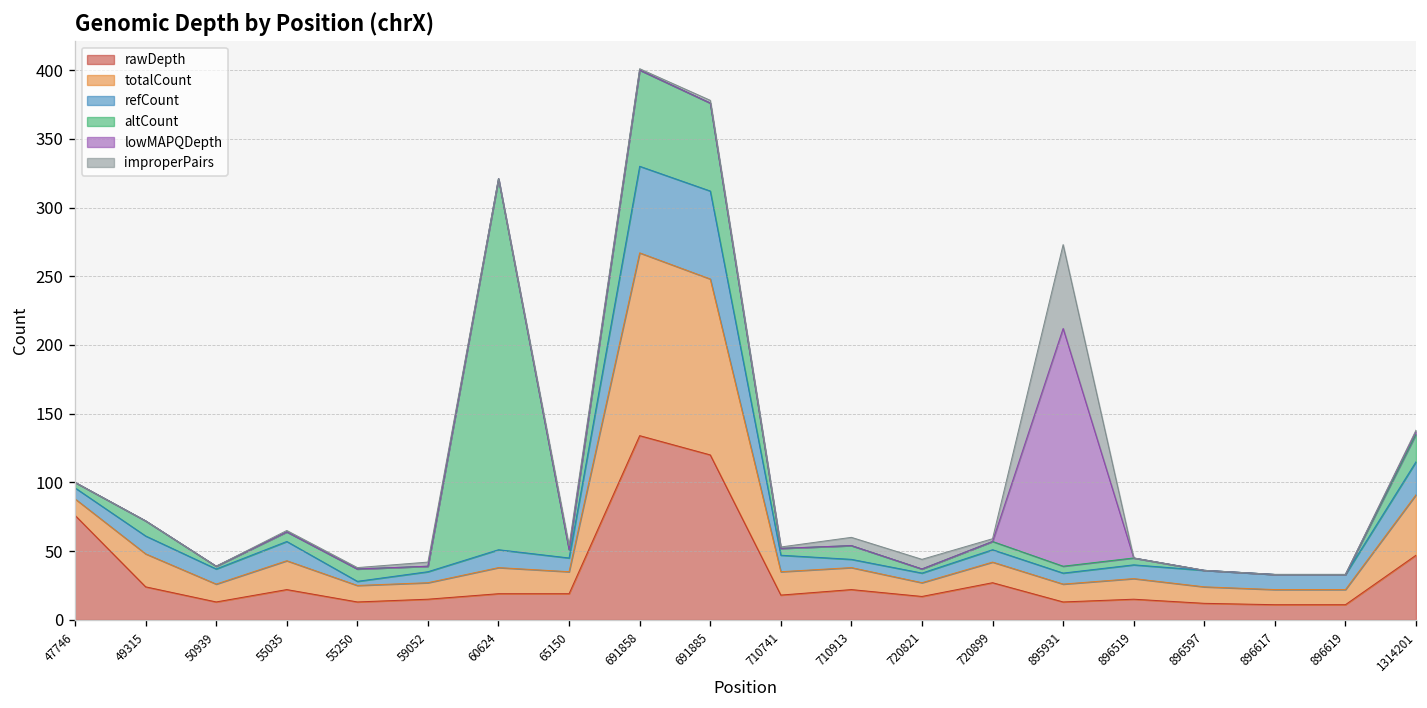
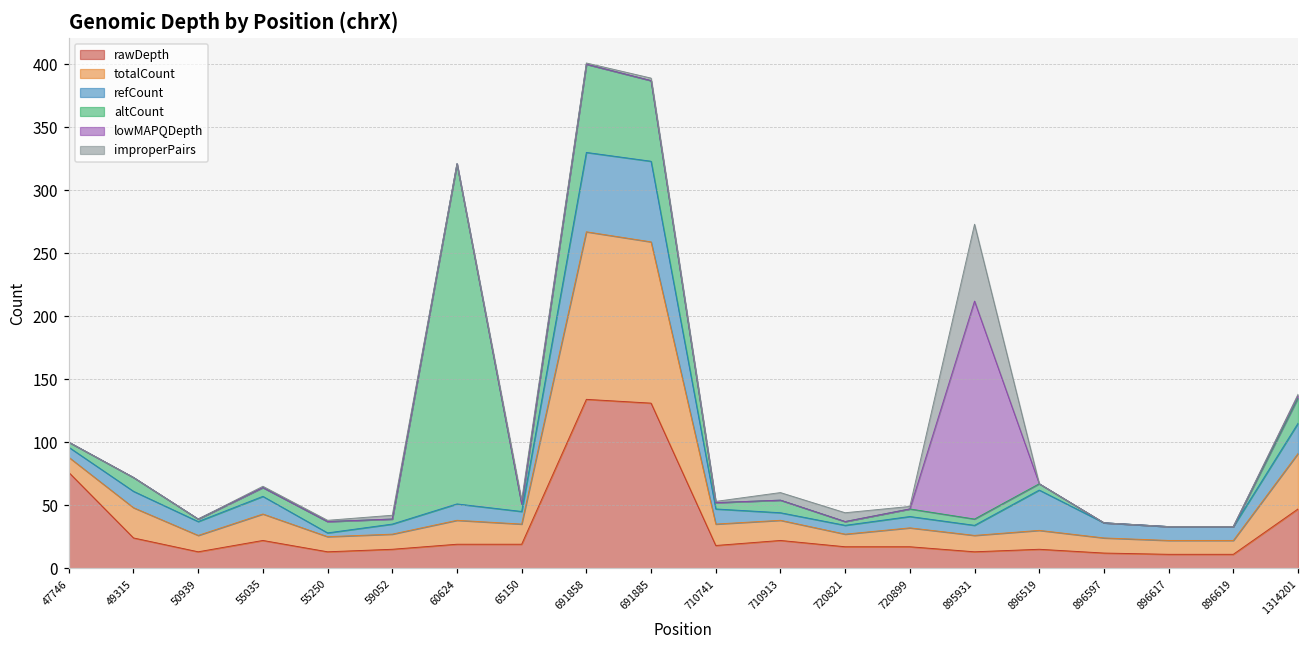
rawDepth, 691885: 120 -> 131
rawDepth, 720899: 27 -> 17
refCount, 896519: 10 -> 32
